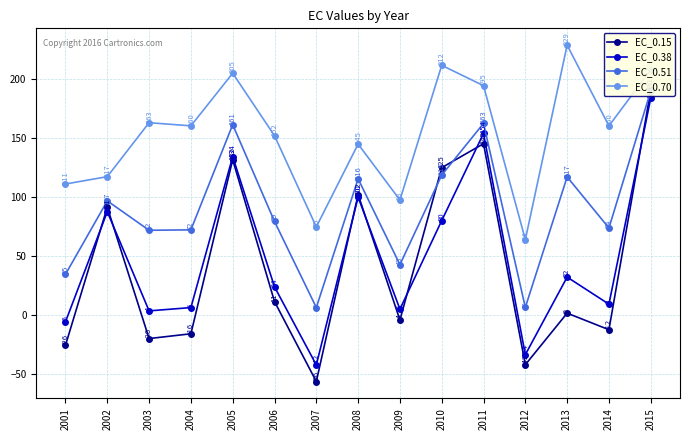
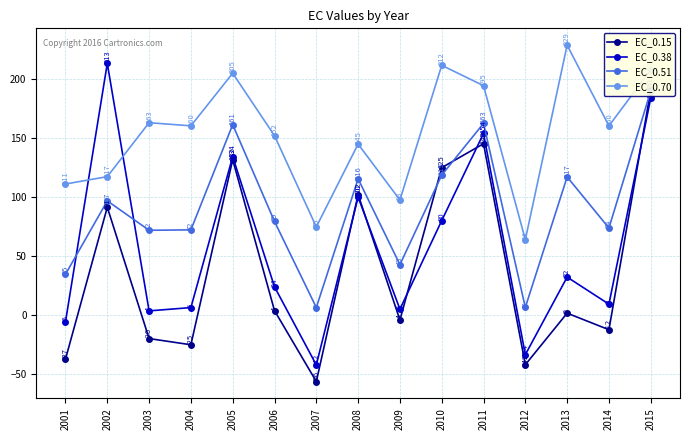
EC_0.15, 2001: -26 -> -37
EC_0.38, 2002: 88 -> 213
EC_0.15, 2004: -16 -> -25
EC_0.15, 2006: 11 -> 4
